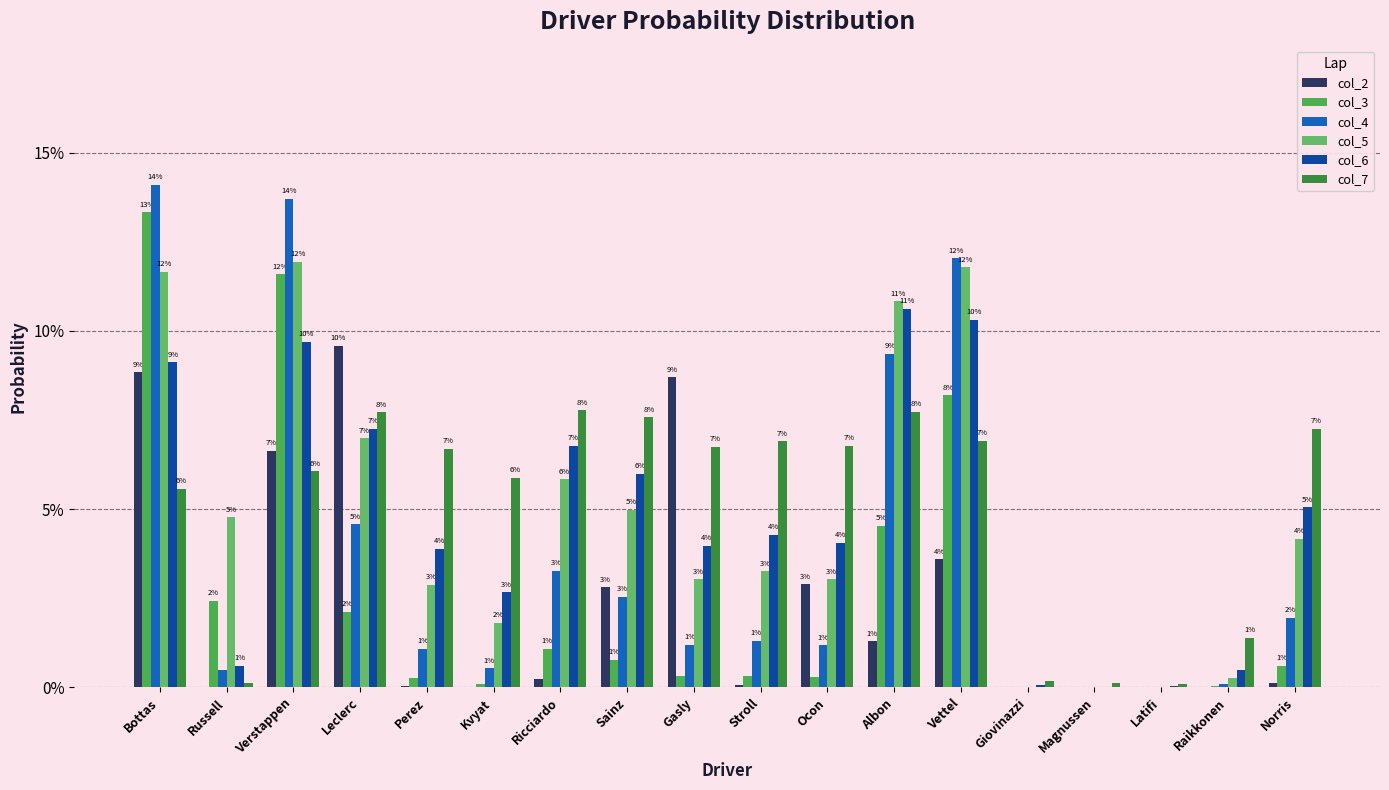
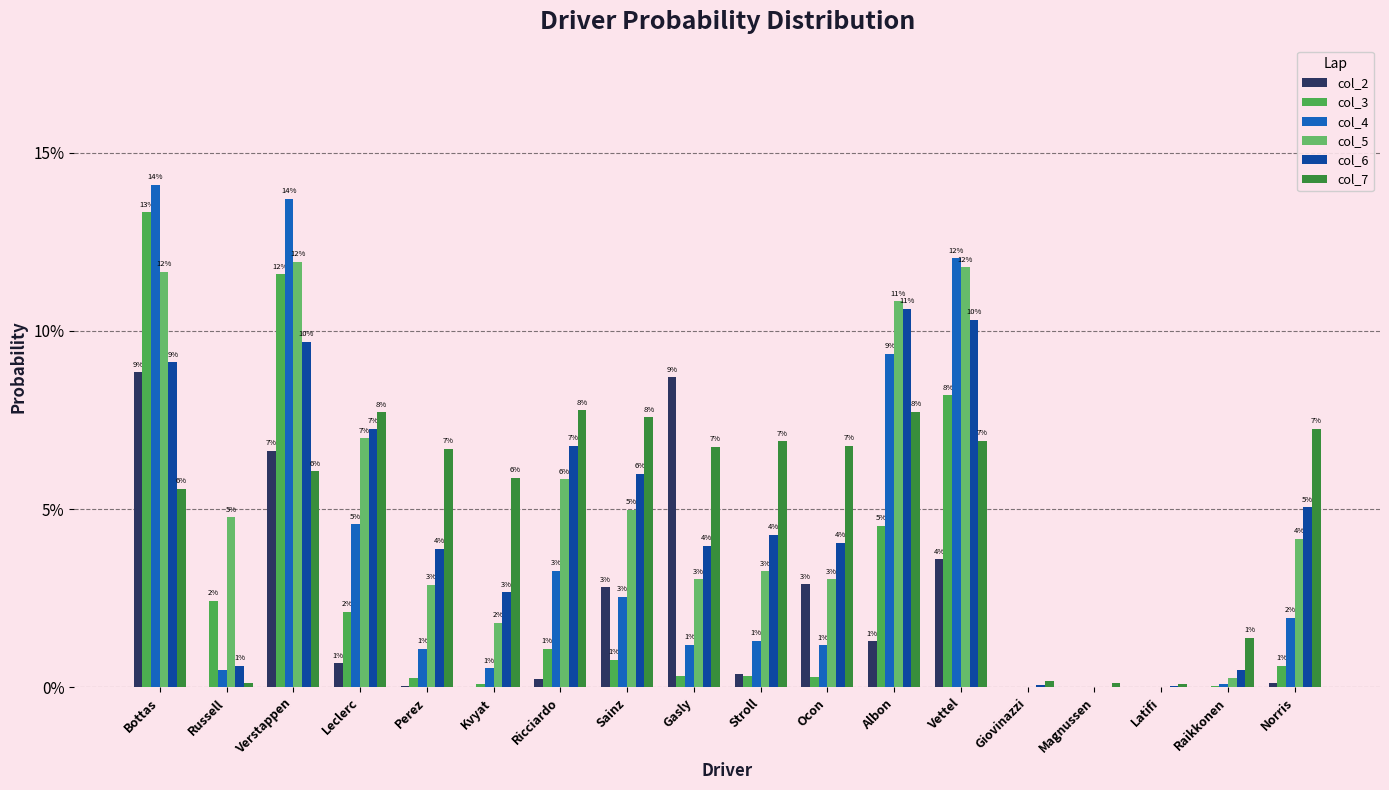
col_2, Leclerc: 10% -> 1%
col_2, Stroll: 0.1% -> 0.4%
